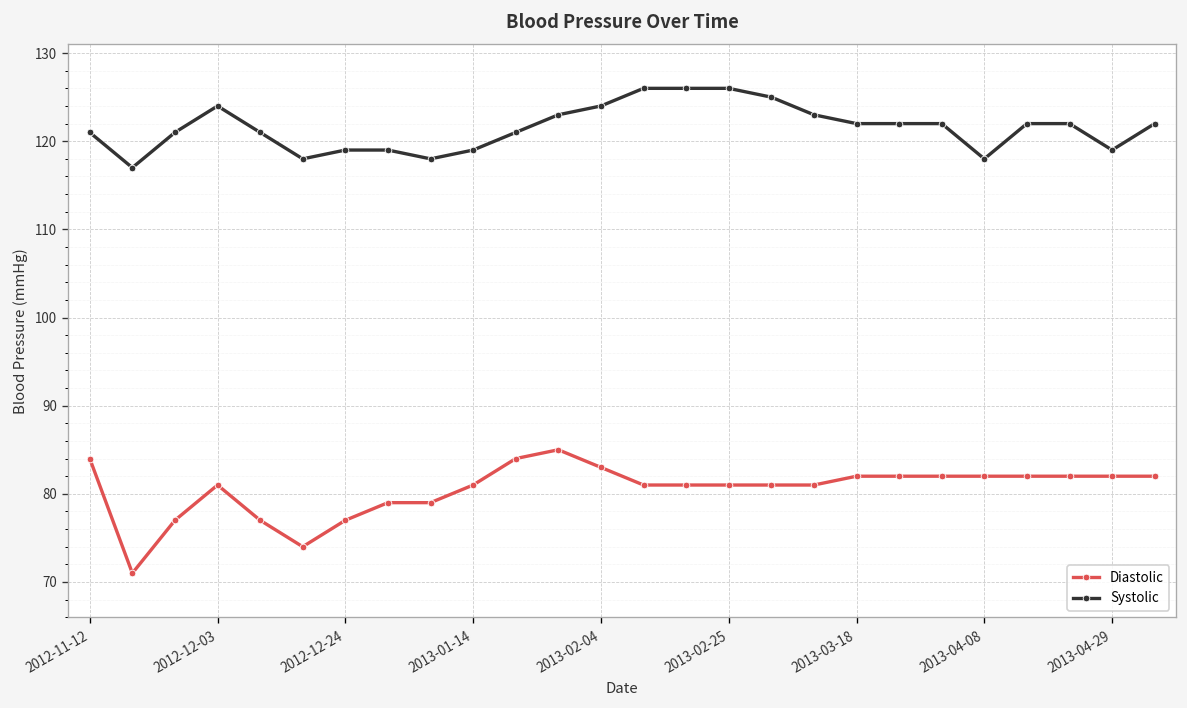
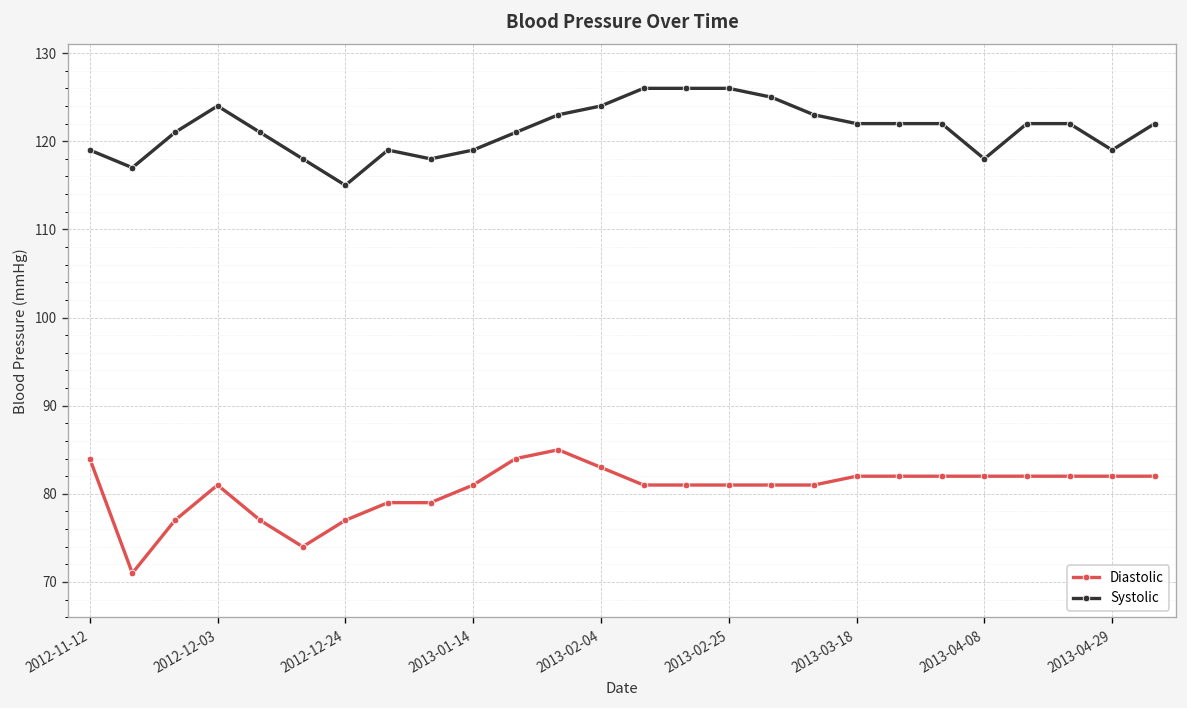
Systolic, 2012-11-12: 121 -> 119
Systolic, 2012-12-24: 119 -> 115
